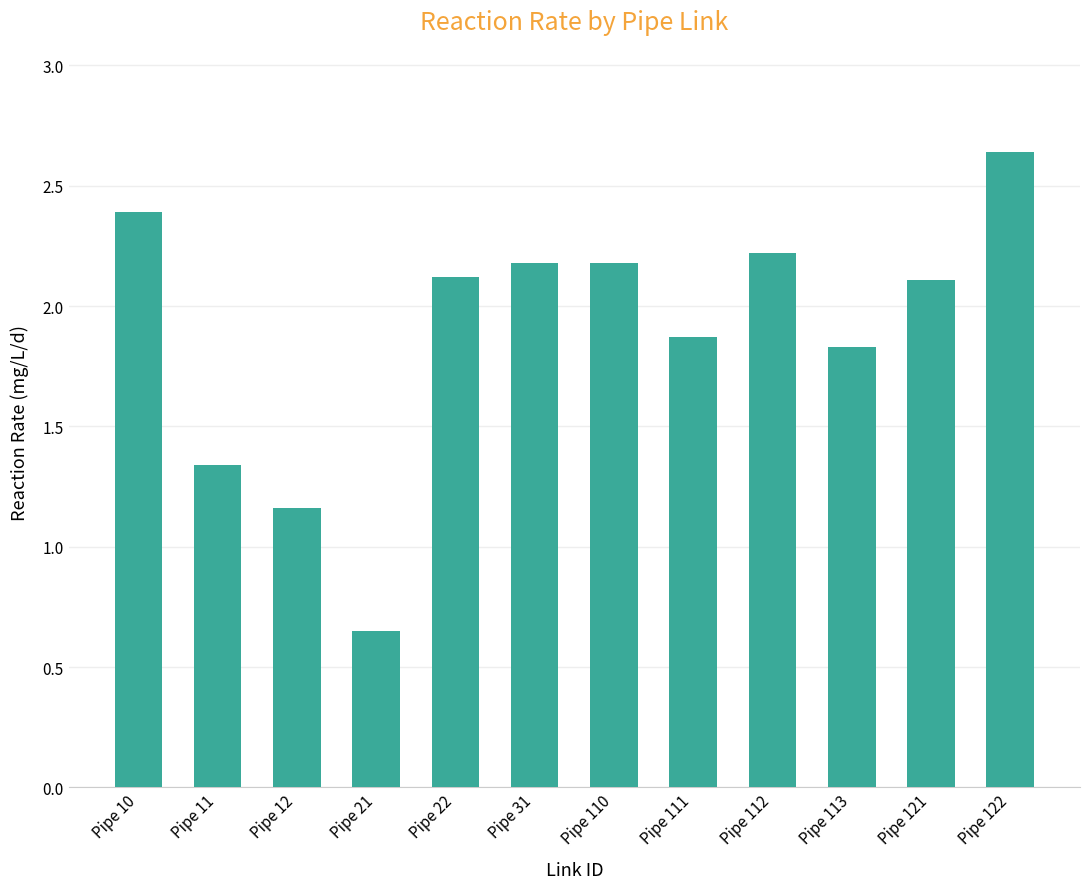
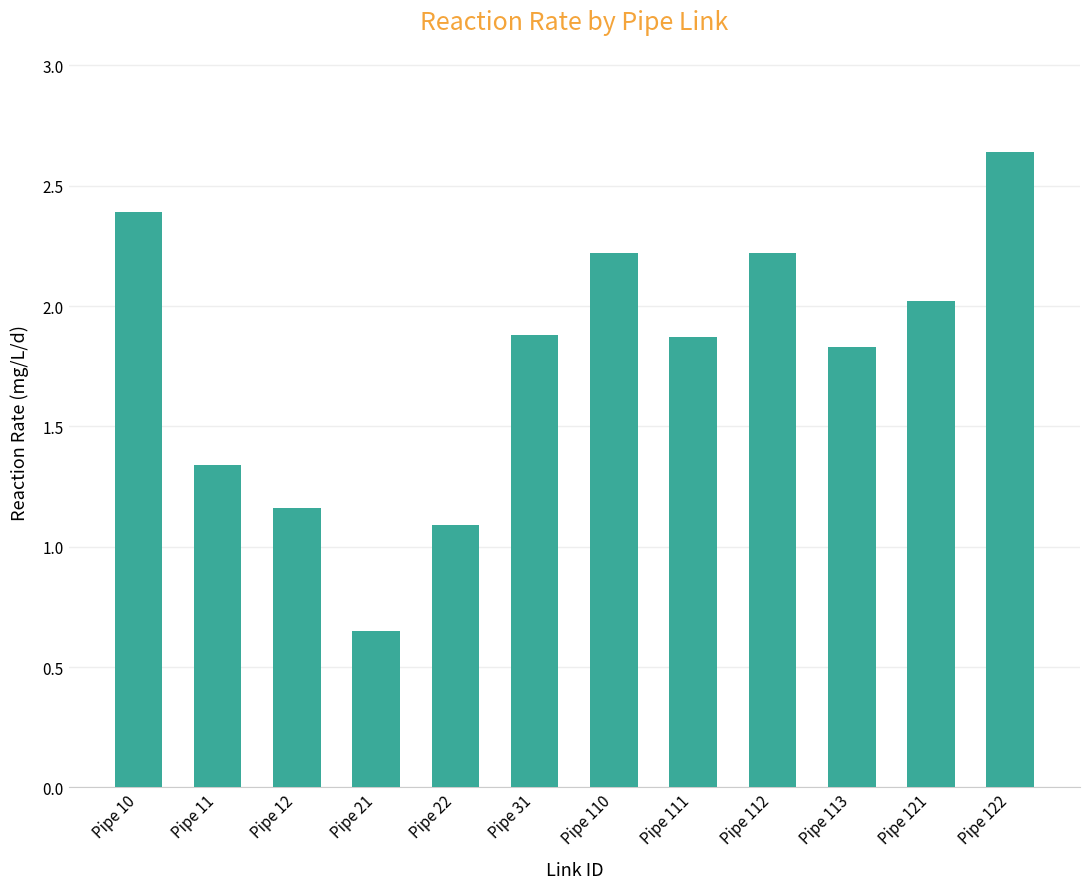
Pipe 22: 2.12 -> 1.09
Pipe 31: 2.18 -> 1.88
Pipe 110: 2.18 -> 2.22
Pipe 121: 2.11 -> 2.02
